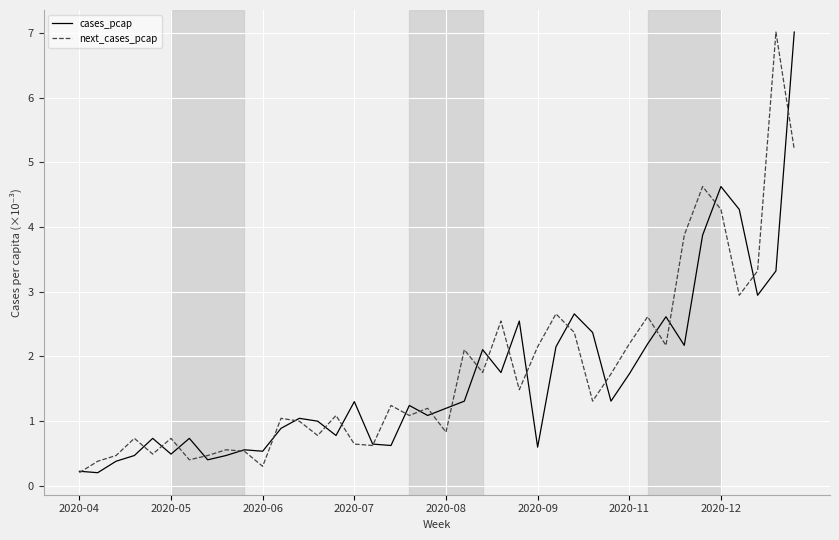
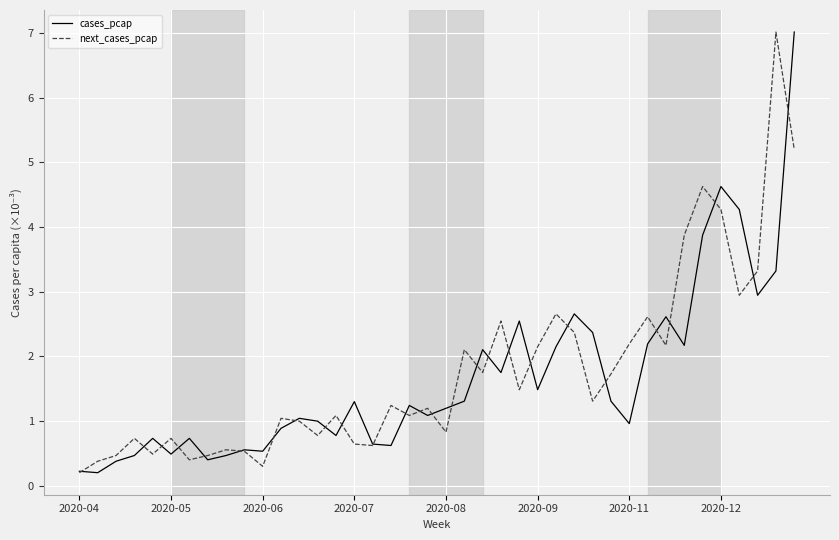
cases_pcap, 2020-09: 0.6 -> 1.5
cases_pcap, 2020-11: 1.7 -> 1.0
